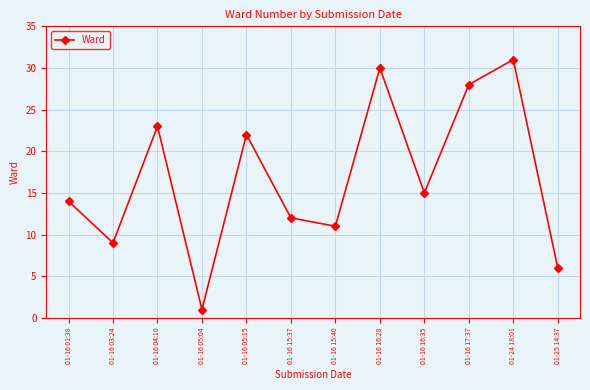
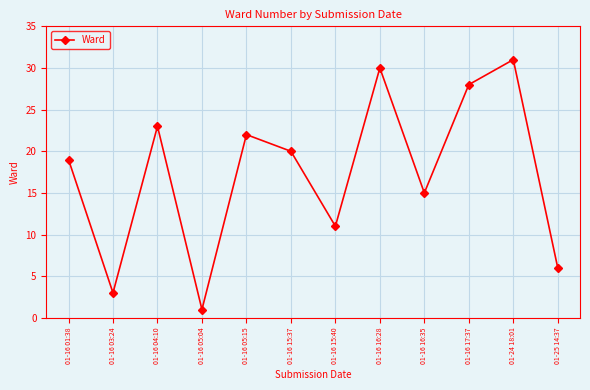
01-16 01:38: 14 -> 19
01-16 03:24: 9 -> 3
01-16 15:37: 12 -> 20
